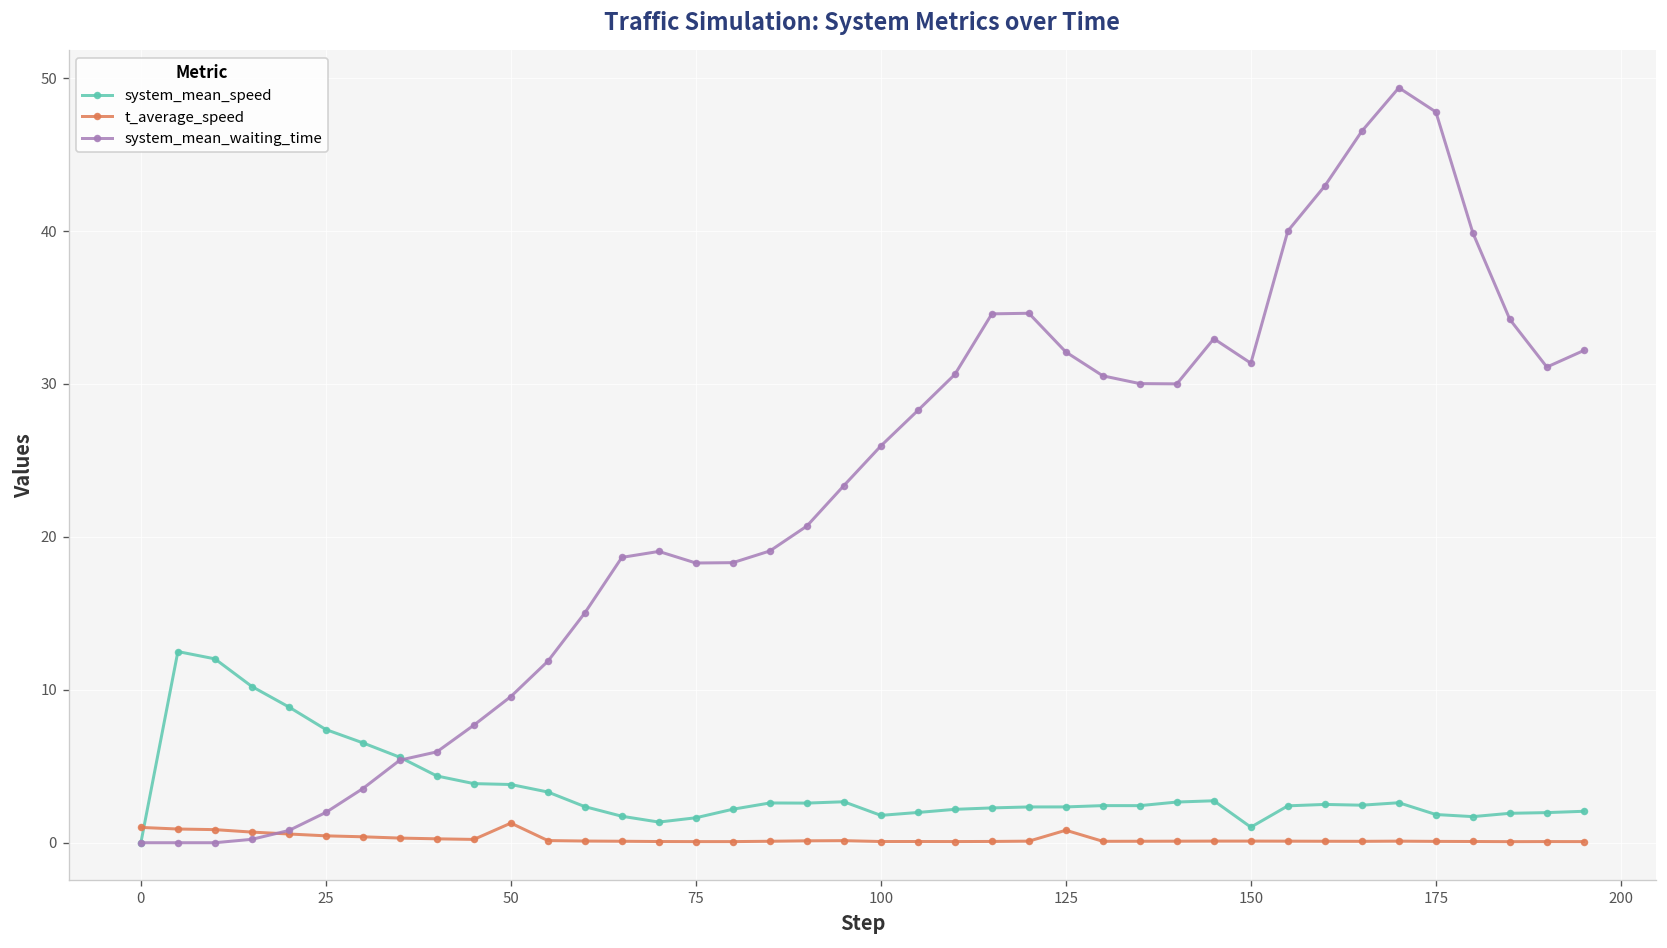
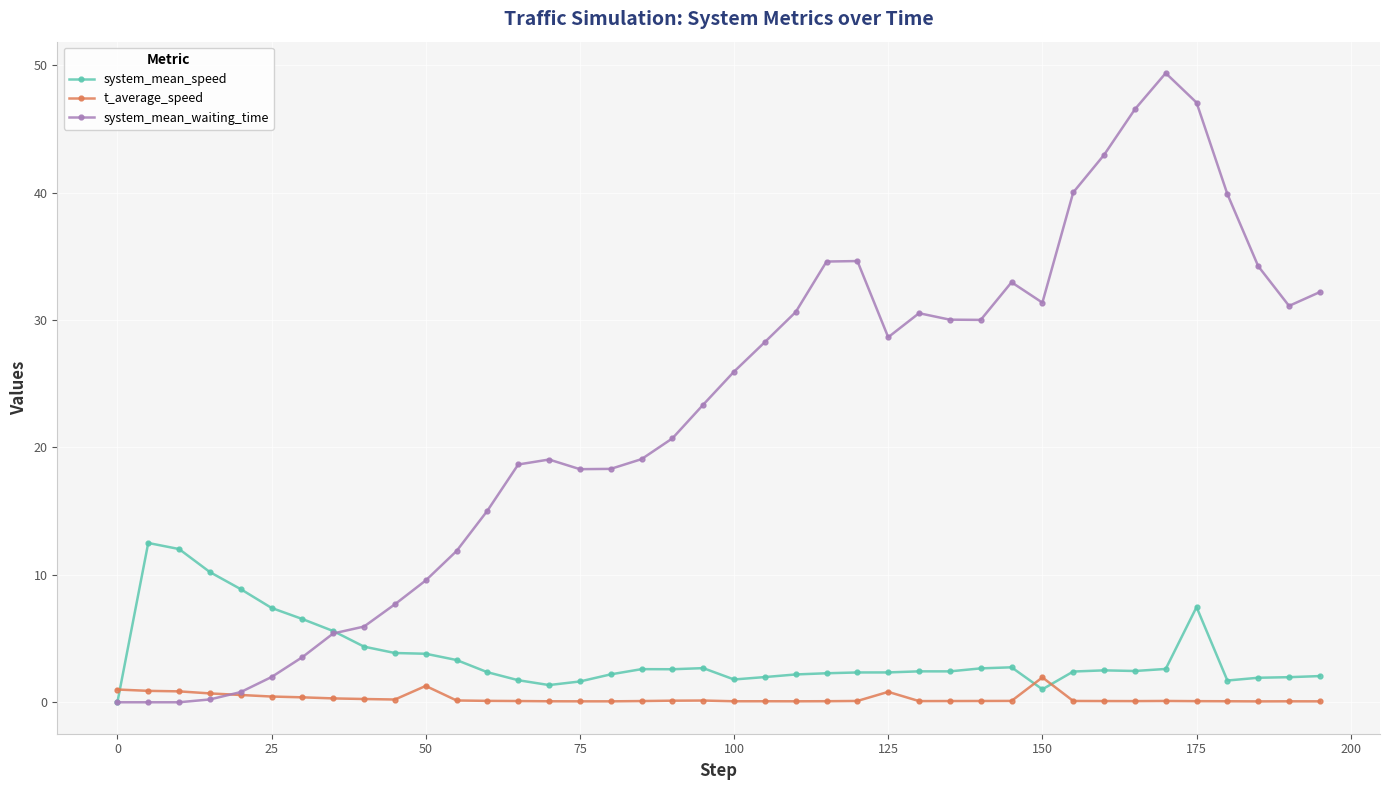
system_mean_waiting_time, 125: 32.1 -> 28.6
t_average_speed, 150: 0.1 -> 1.9
system_mean_speed, 175: 1.8 -> 7.5
system_mean_waiting_time, 175: 47.8 -> 47.1
